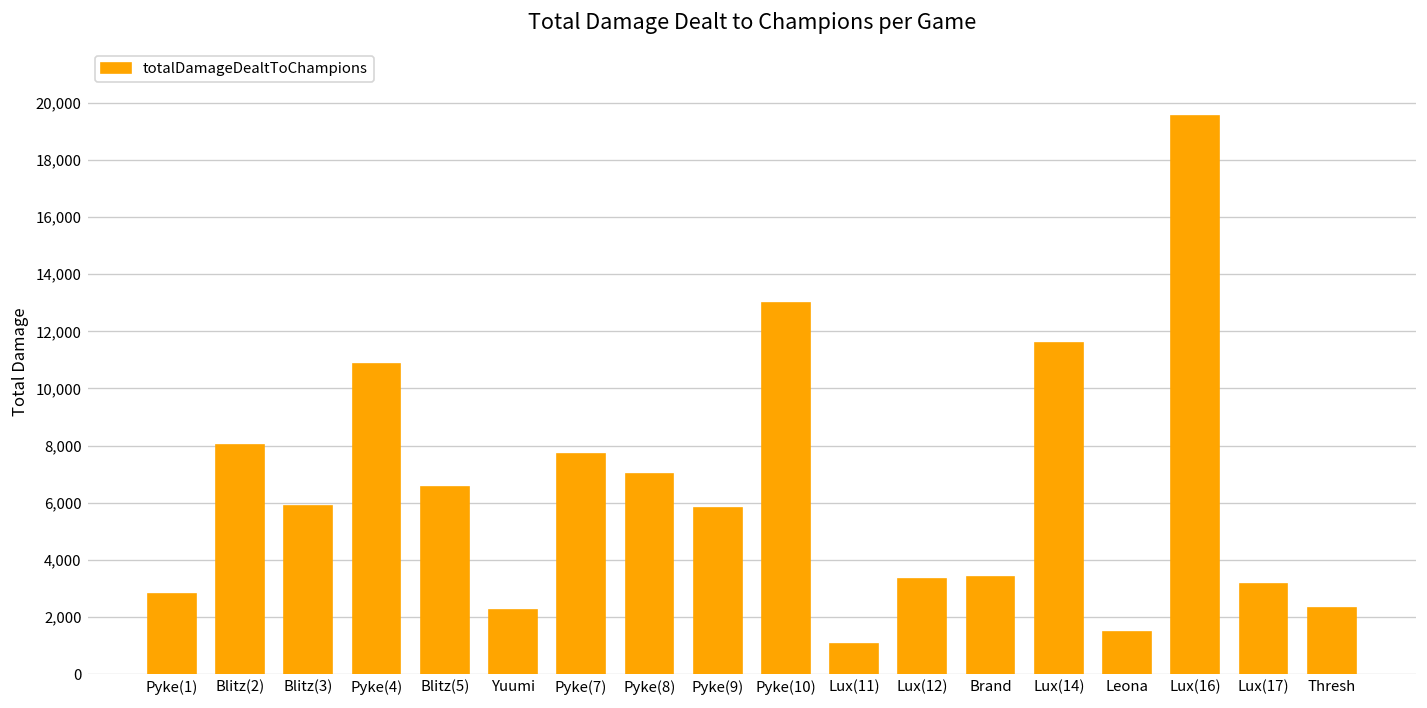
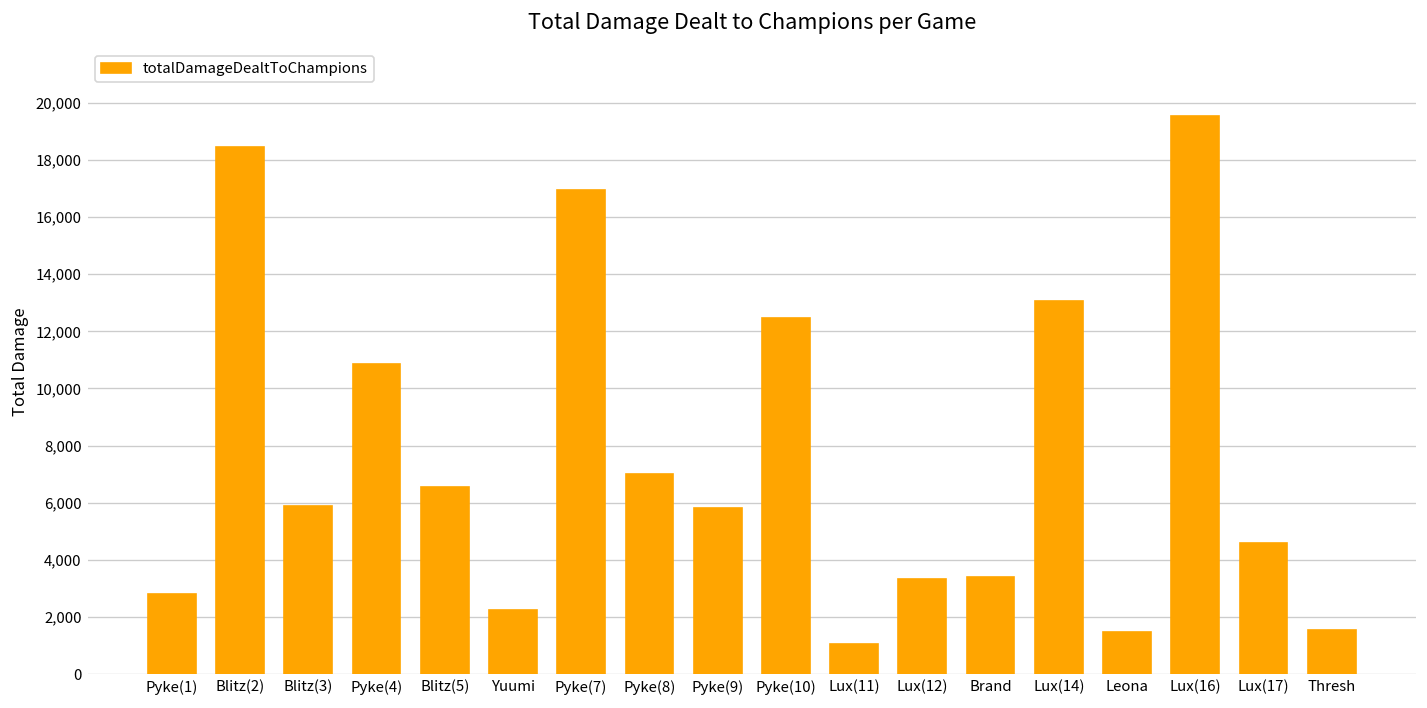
Blitz(2): 8,000 -> 18,500
Pyke(7): 7,700 -> 16,900
Pyke(10): 13,000 -> 12,500
Lux(14): 11,600 -> 13,100
Lux(17): 3,200 -> 4,600
Thresh: 2,300 -> 1,600
